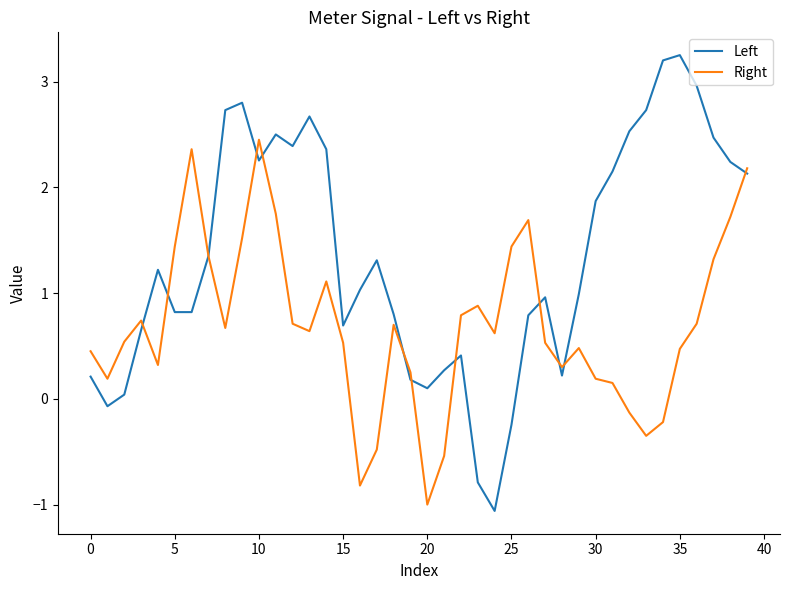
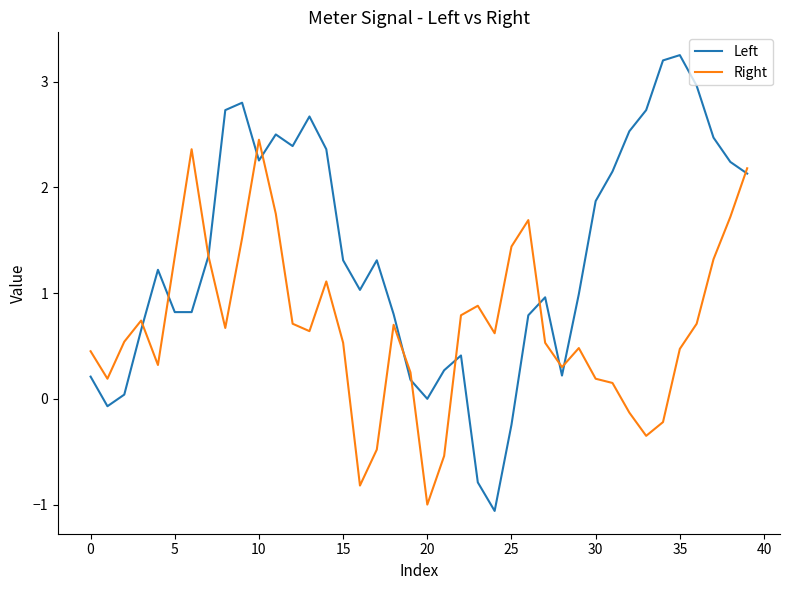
Right, 5: 1.44 -> 1.34
Left, 15: 0.69 -> 1.31
Left, 20: 0.1 -> 0.0
